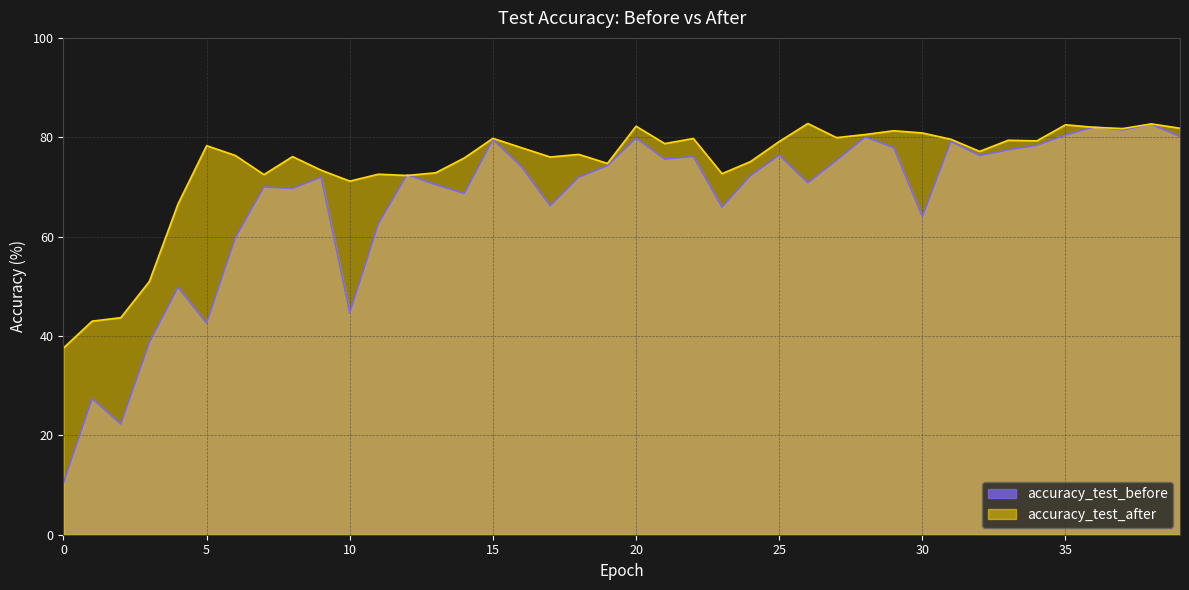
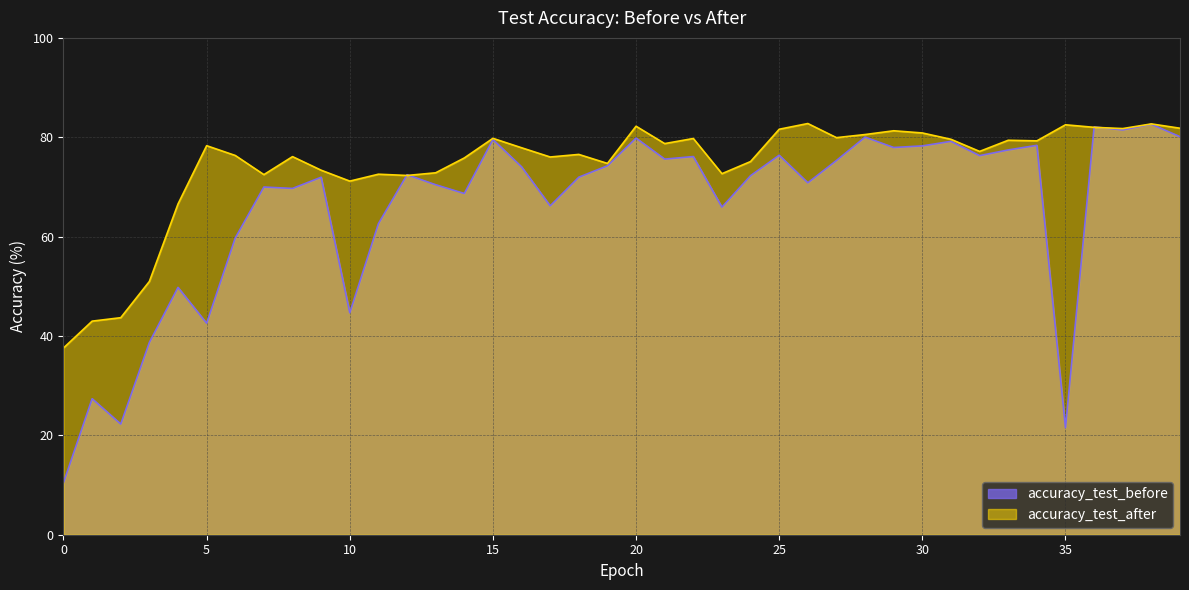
accuracy_test_after, 25: 79 -> 82
accuracy_test_before, 30: 64 -> 78
accuracy_test_before, 35: 80 -> 22
